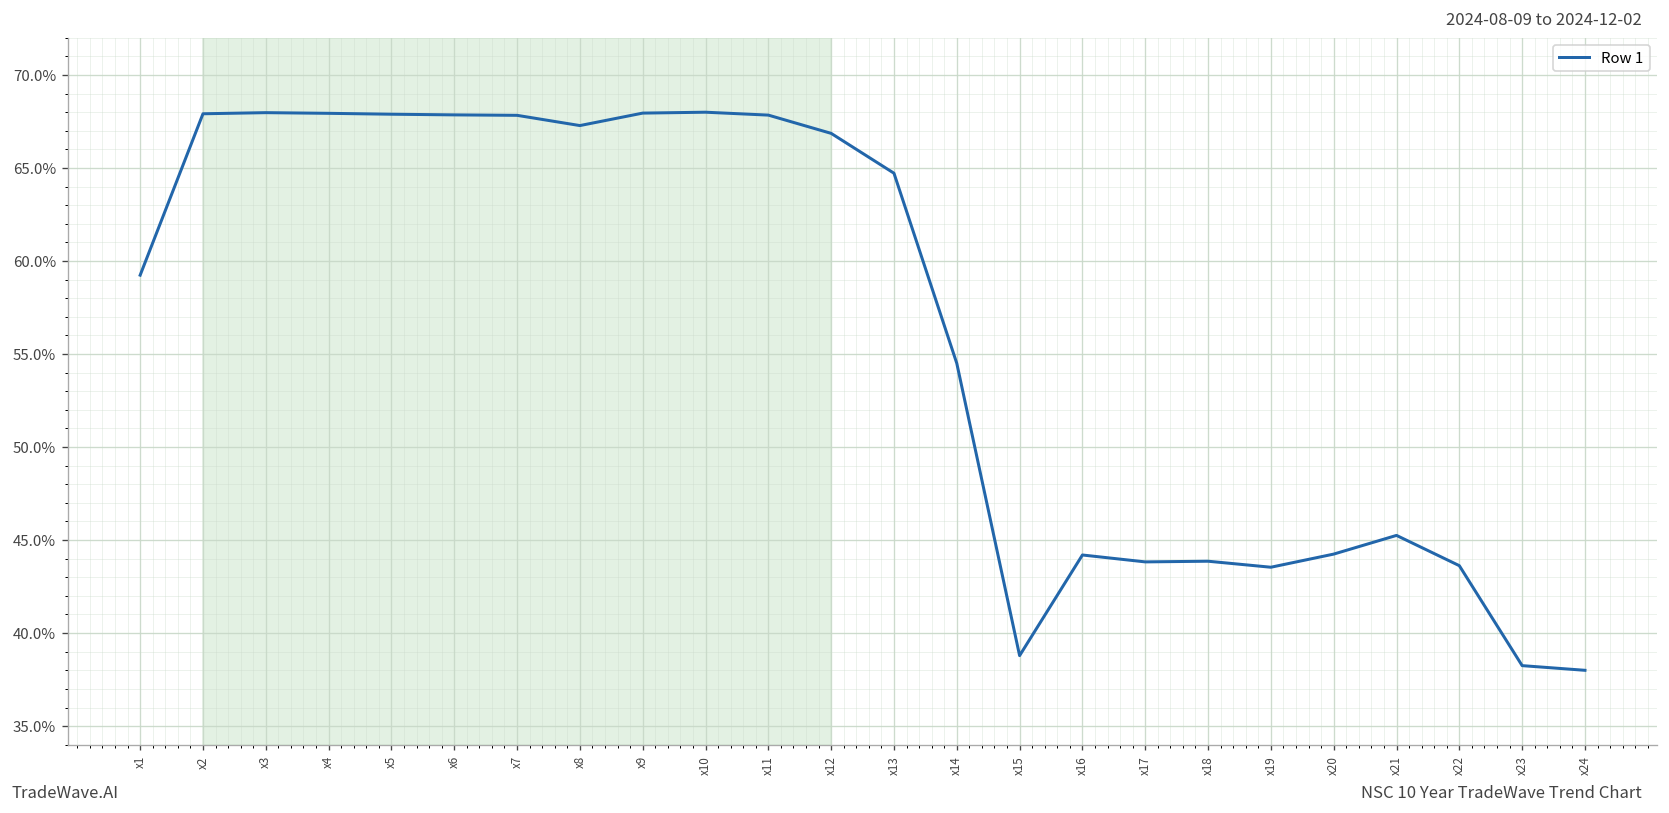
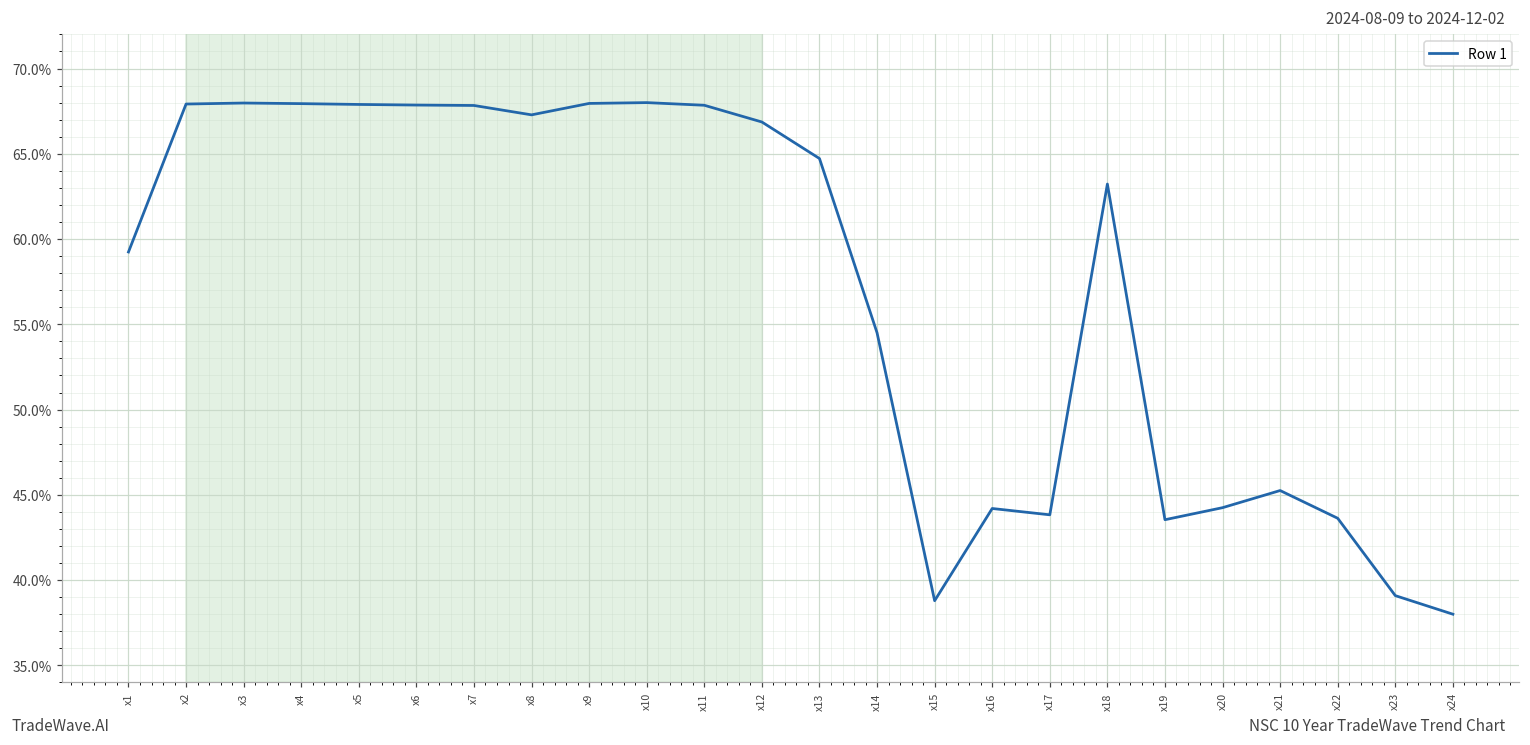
x18: 43.9% -> 63.2%
x23: 38.3% -> 39.1%
